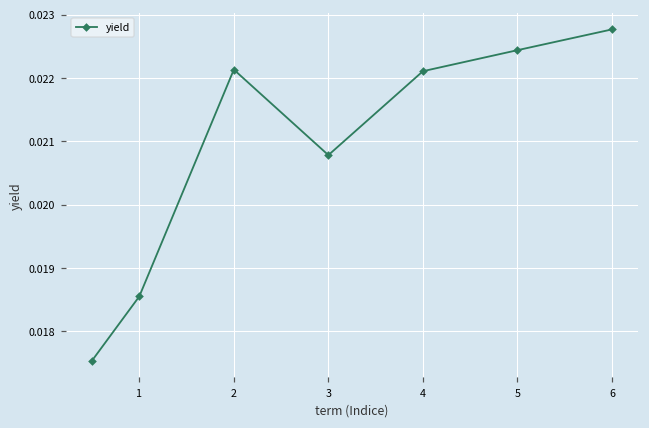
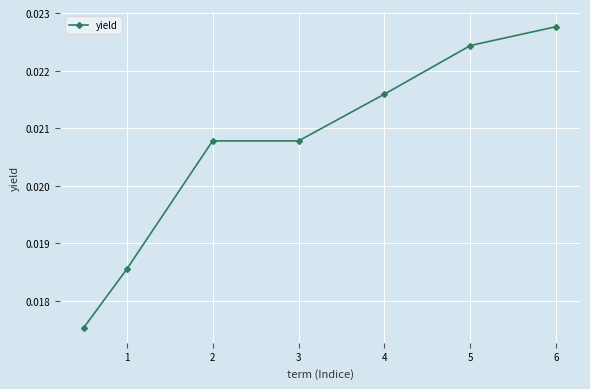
2: 0.0221 -> 0.0208
4: 0.0221 -> 0.0216
